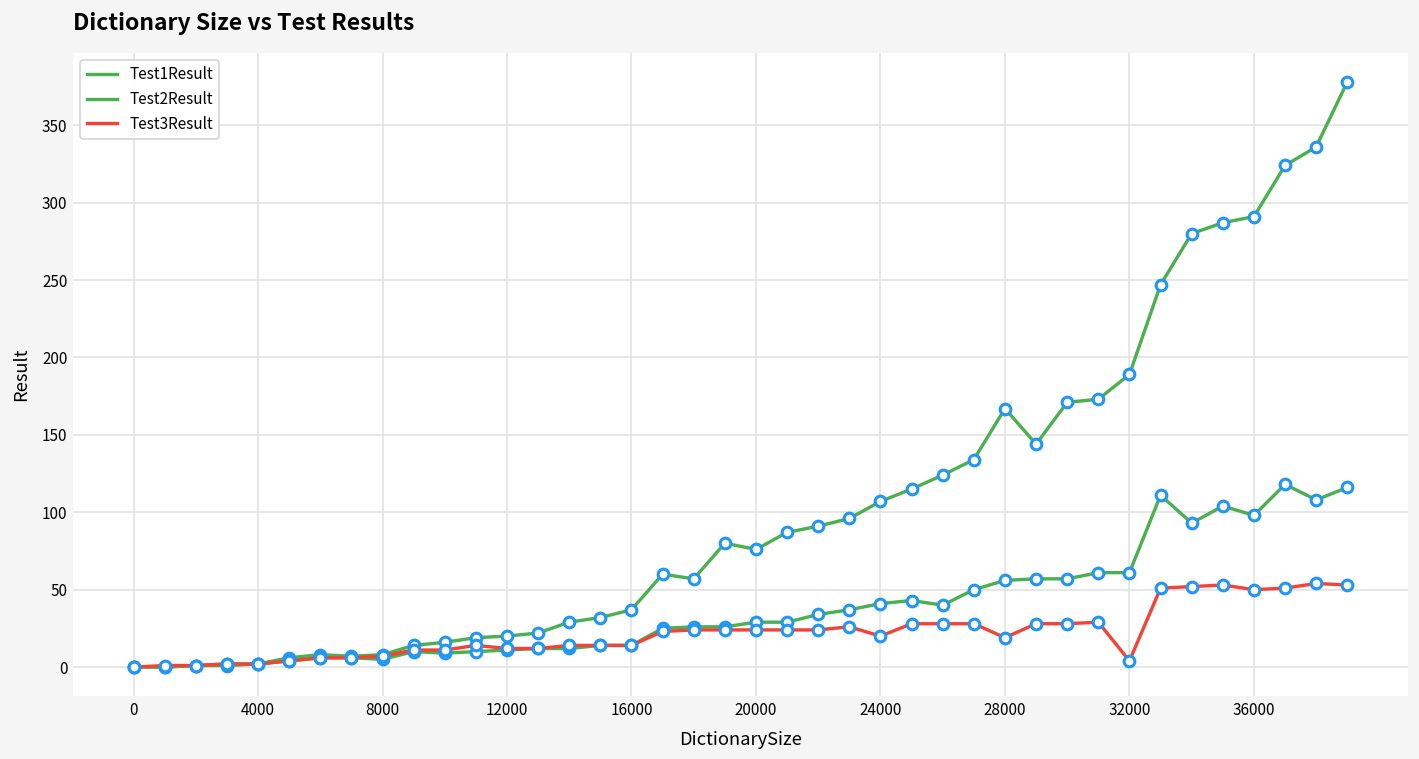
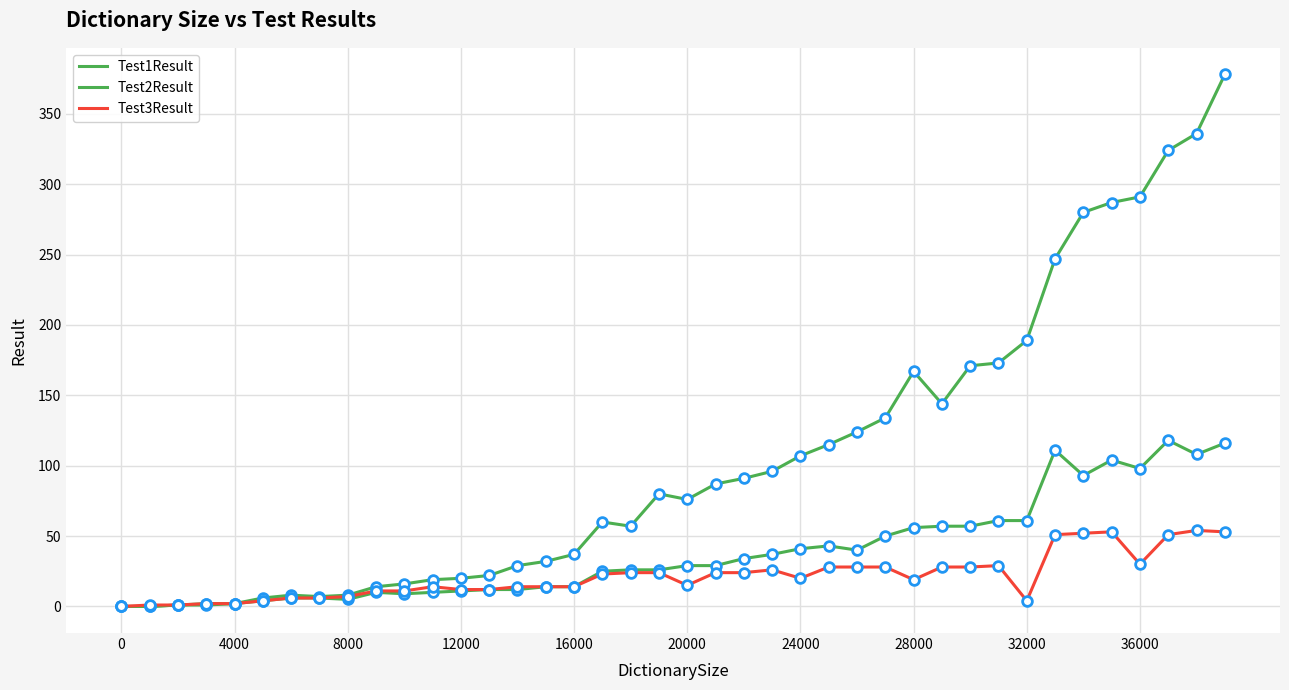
Test3Result, 20000: 24 -> 15
Test3Result, 36000: 50 -> 30
